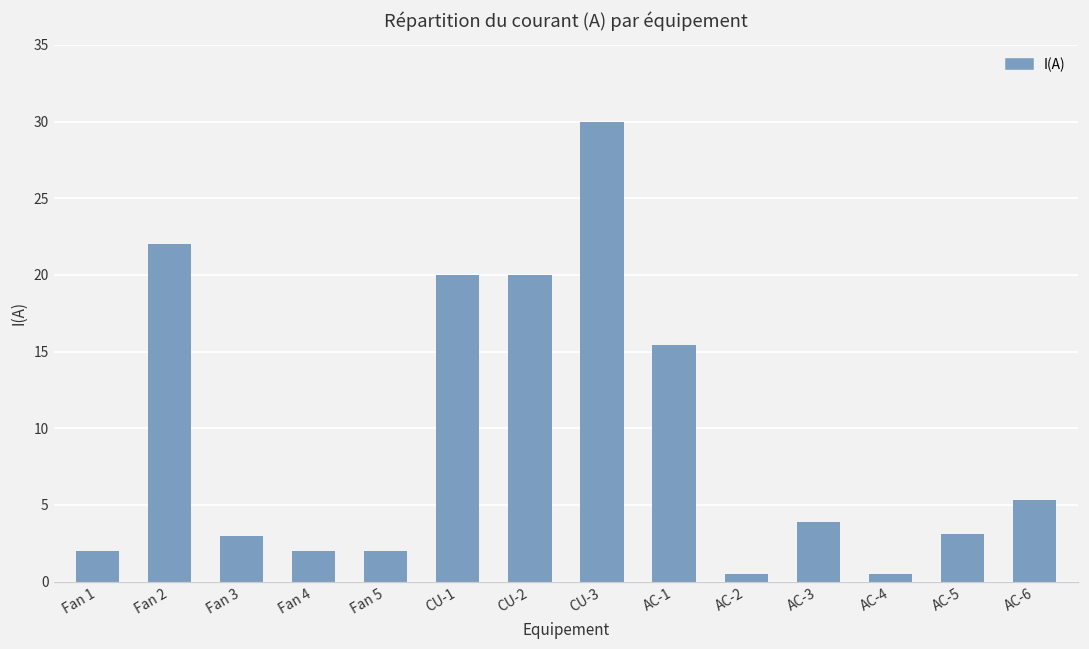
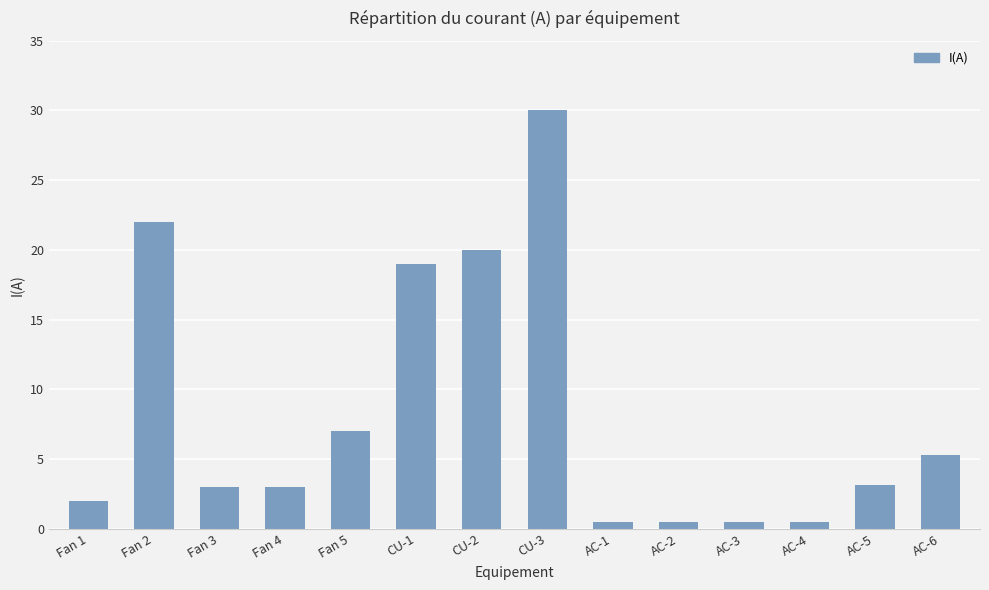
Fan 4: 2 -> 3
Fan 5: 2 -> 7
CU-1: 20 -> 19
AC-1: 15.4 -> 0.5
AC-3: 3.9 -> 0.5
